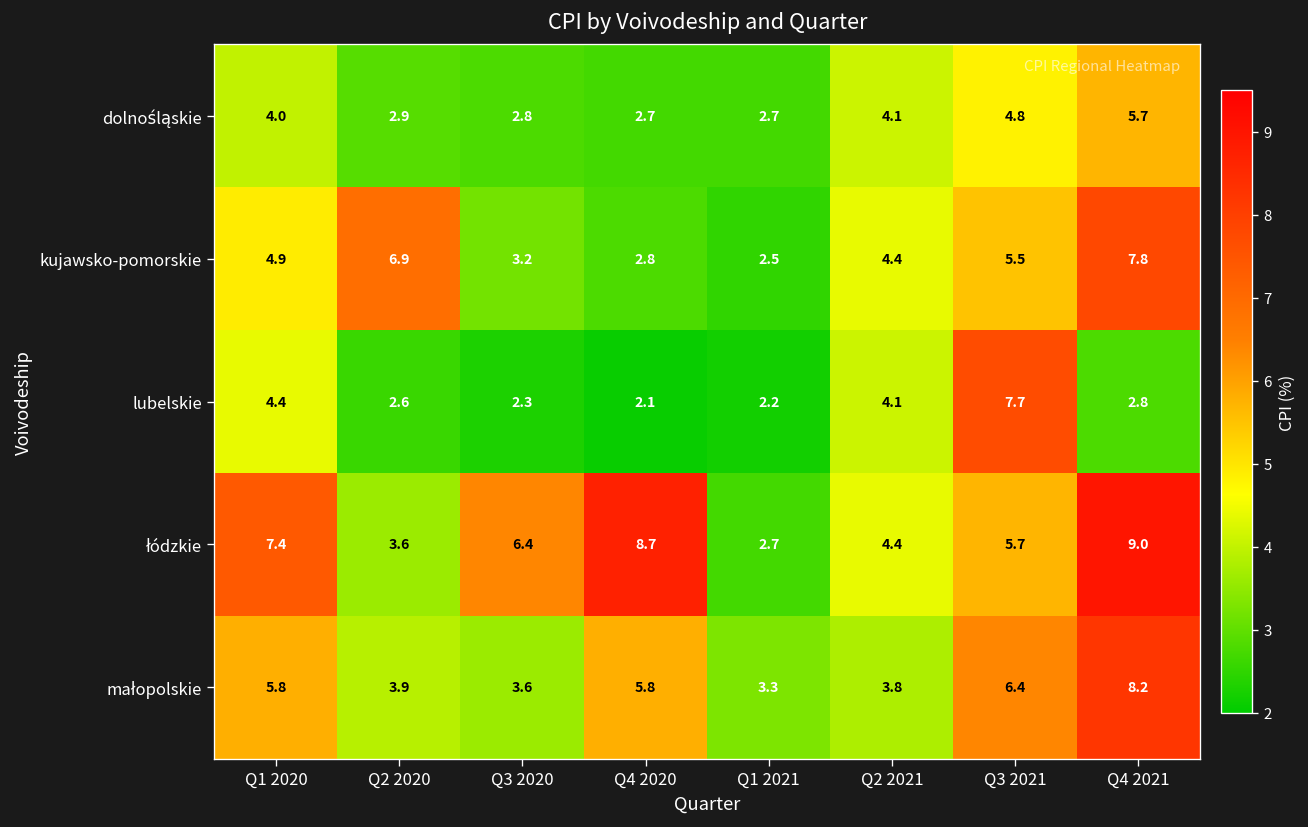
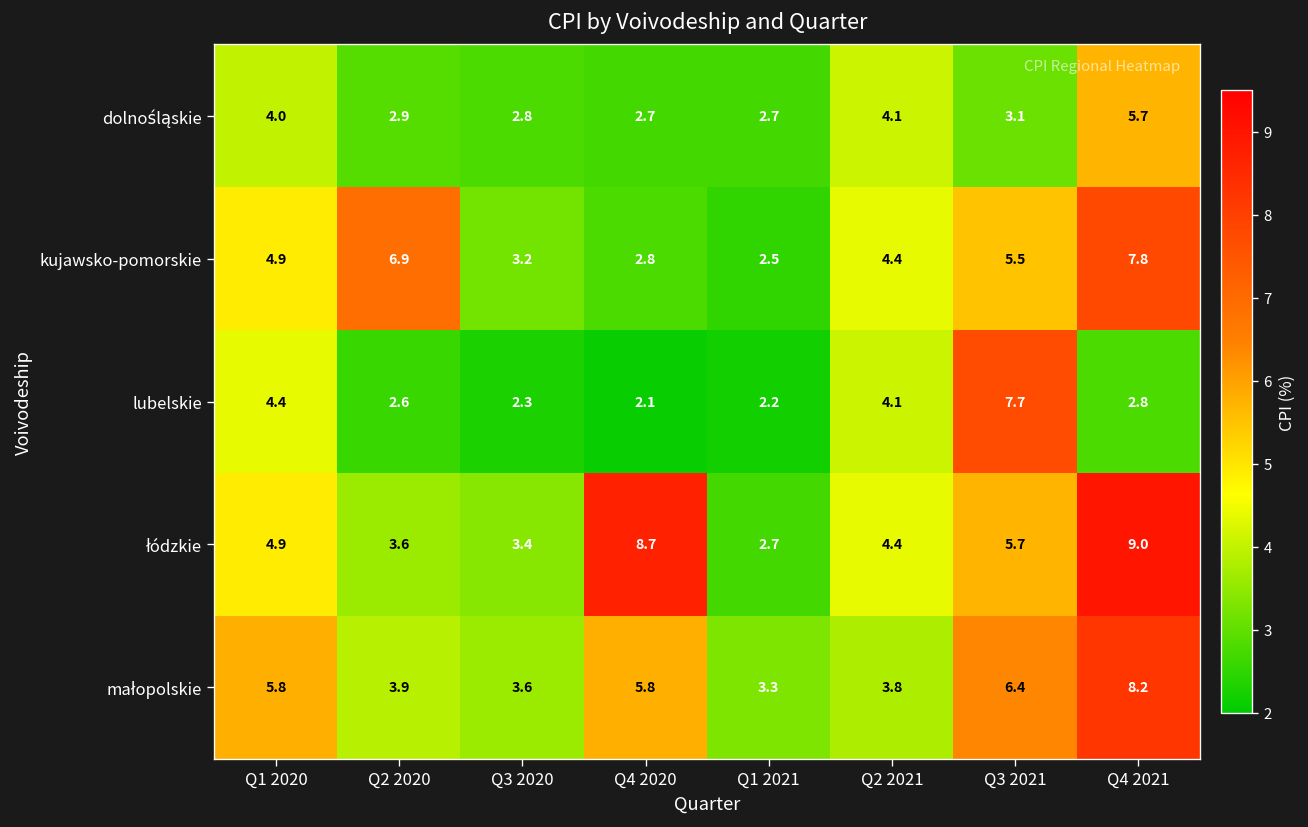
dolnośląskie, Q3 2021: 4.8 -> 3.1
łódzkie, Q1 2020: 7.4 -> 4.9
łódzkie, Q3 2020: 6.4 -> 3.4
